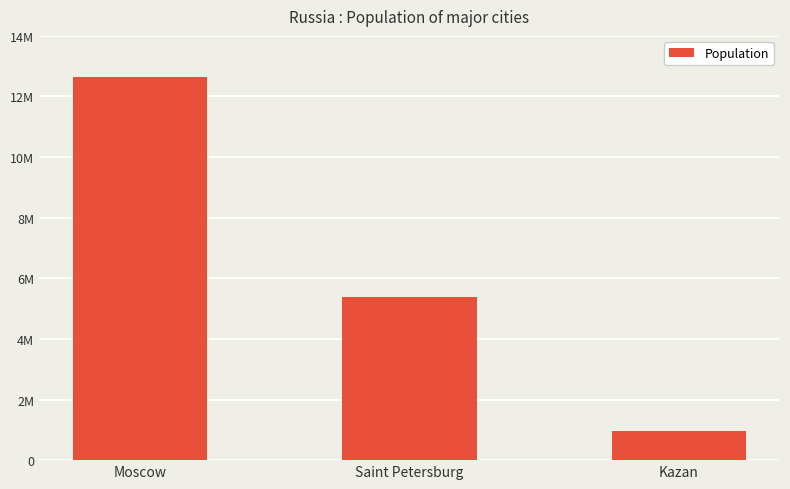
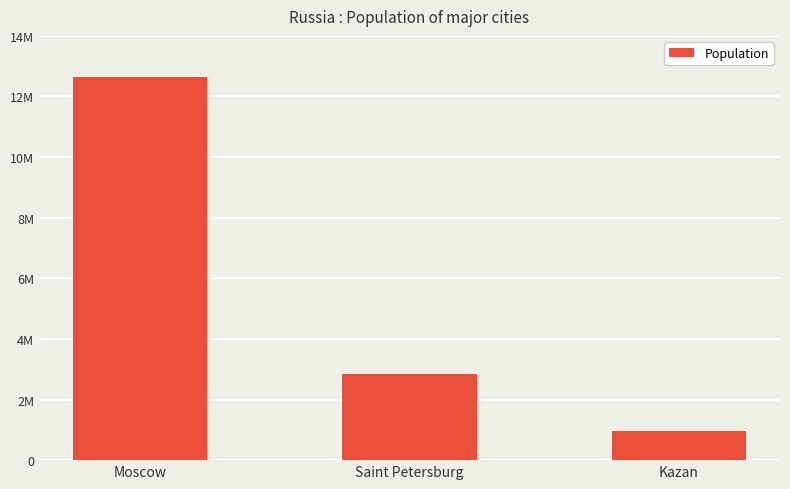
Saint Petersburg: 5400000 -> 2800000
